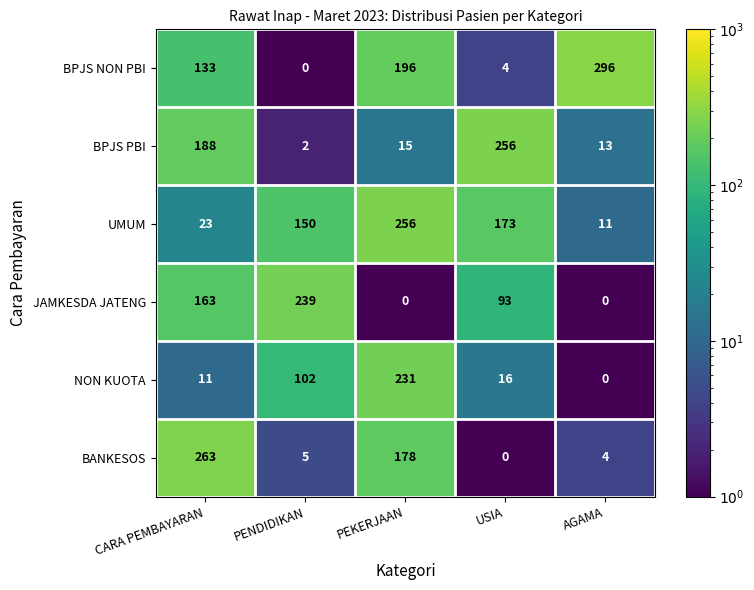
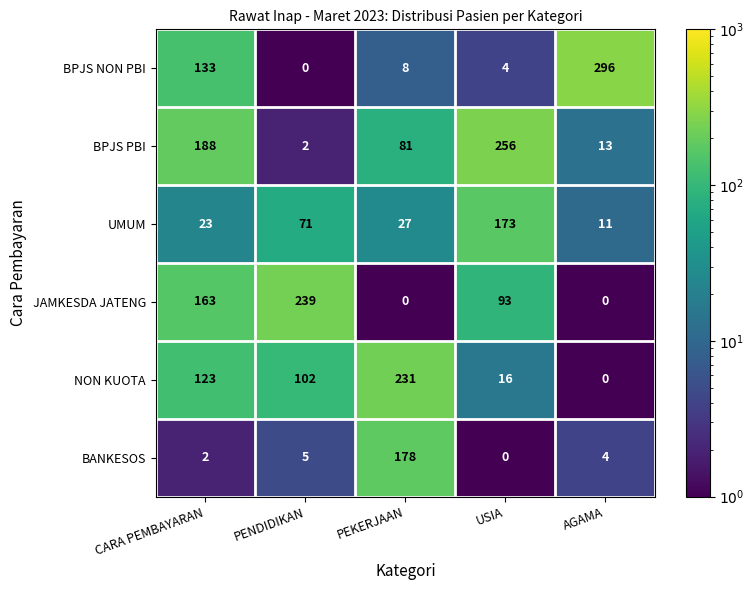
BPJS NON PBI, PEKERJAAN: 196 -> 8
BPJS PBI, PEKERJAAN: 15 -> 81
UMUM, PENDIDIKAN: 150 -> 71
UMUM, PEKERJAAN: 256 -> 27
NON KUOTA, CARA PEMBAYARAN: 11 -> 123
BANKESOS, CARA PEMBAYARAN: 263 -> 2
